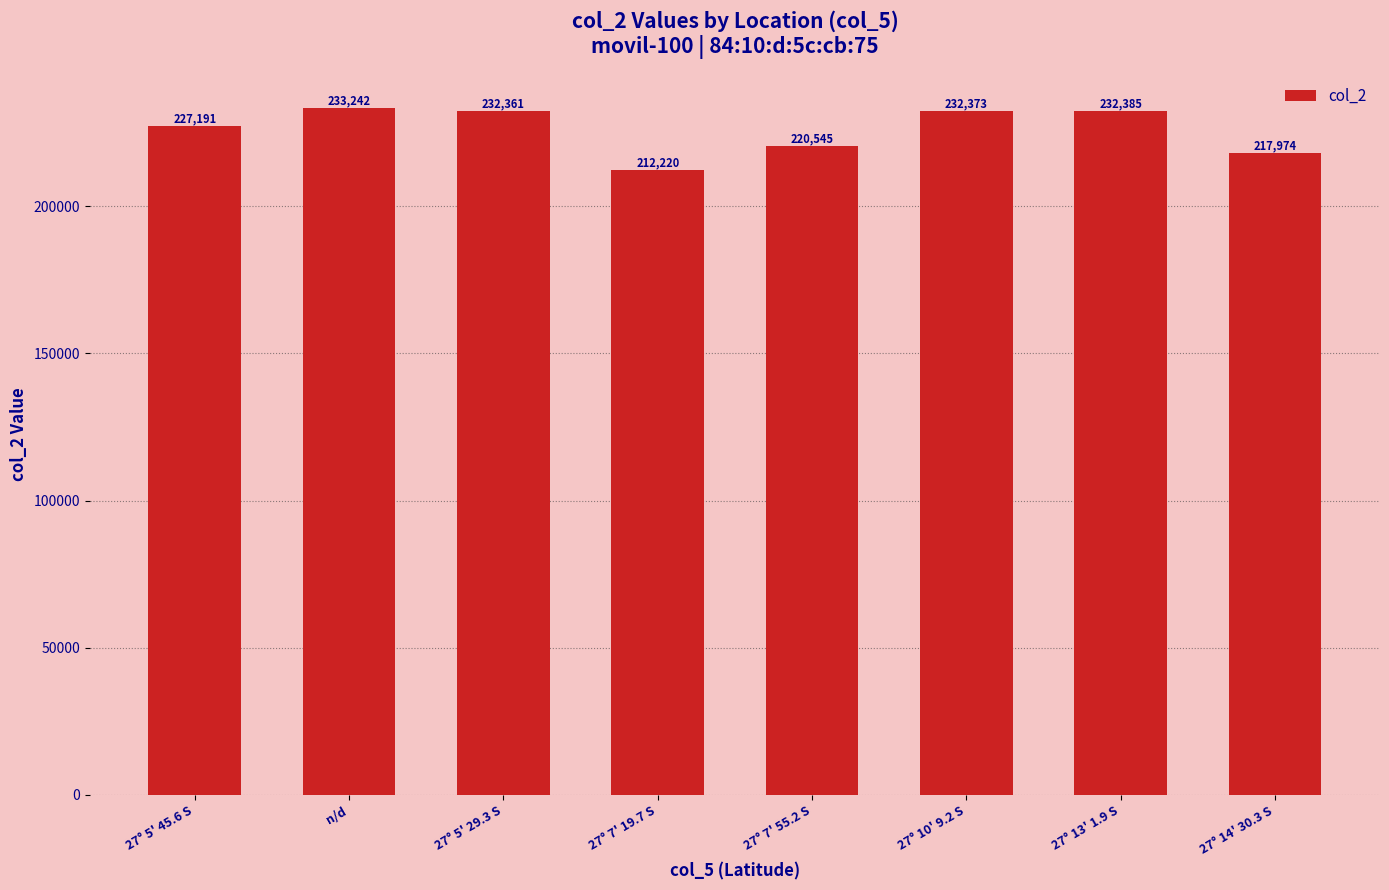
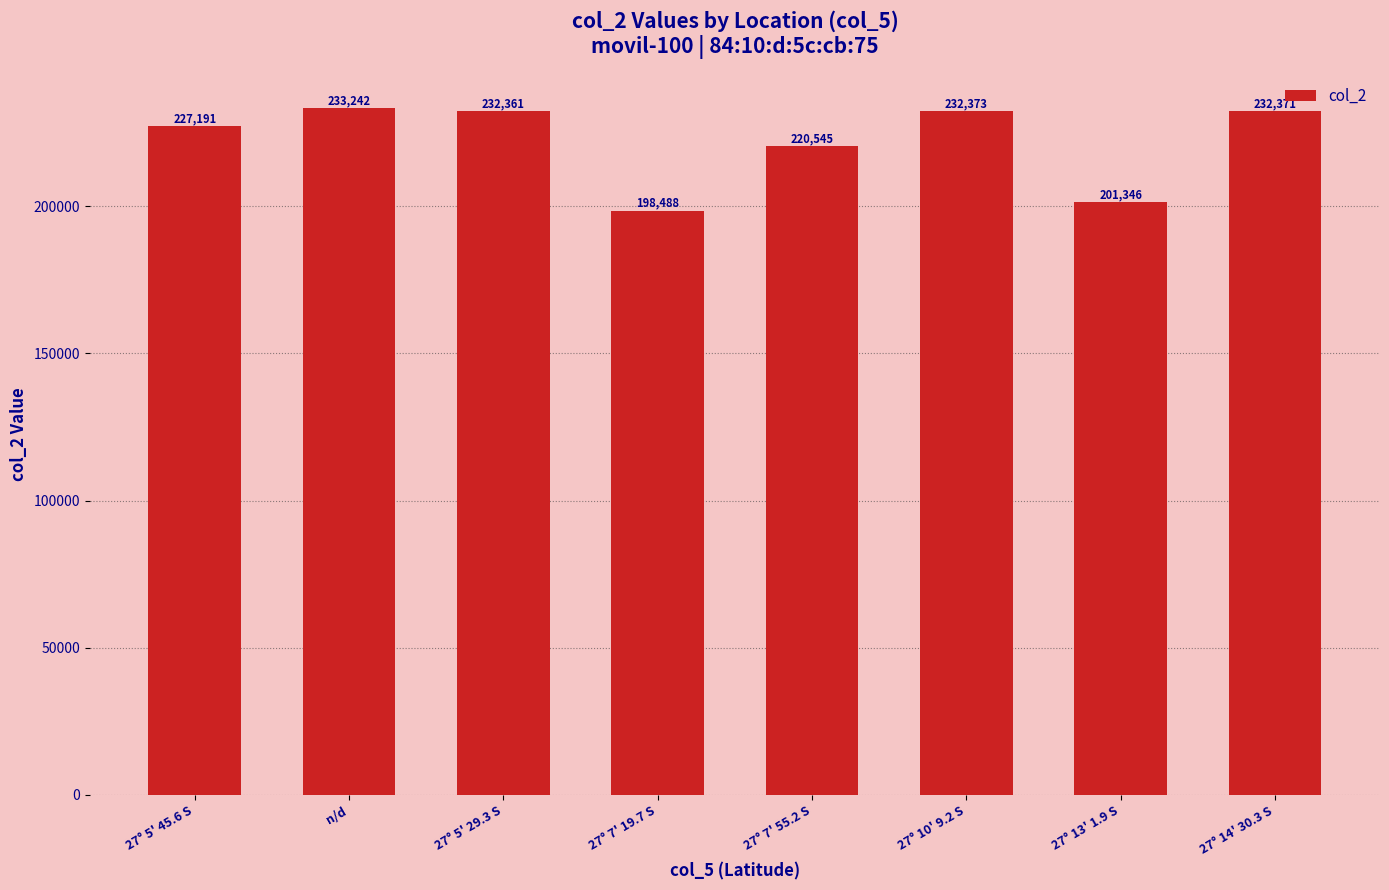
27° 7' 19.7 S: 212,220 -> 198,488
27° 13' 1.9 S: 232,385 -> 201,346
27° 14' 30.3 S: 217,974 -> 232,371
